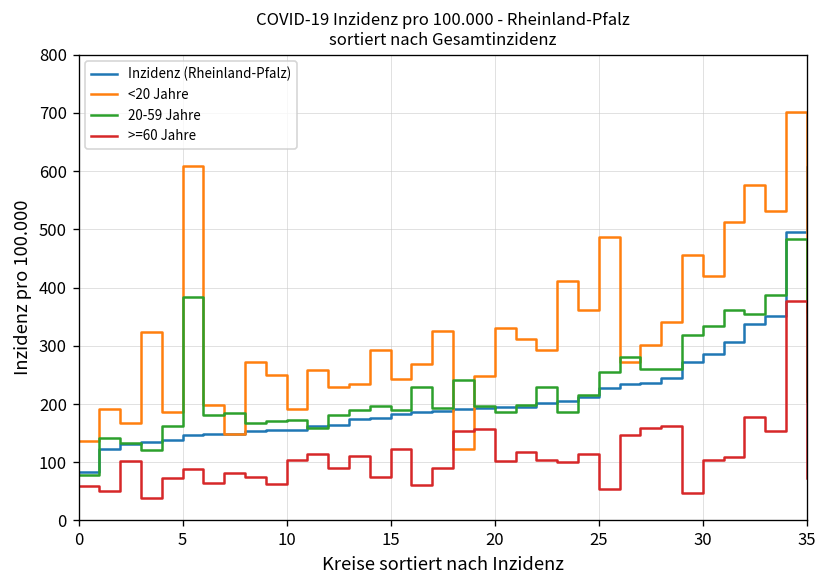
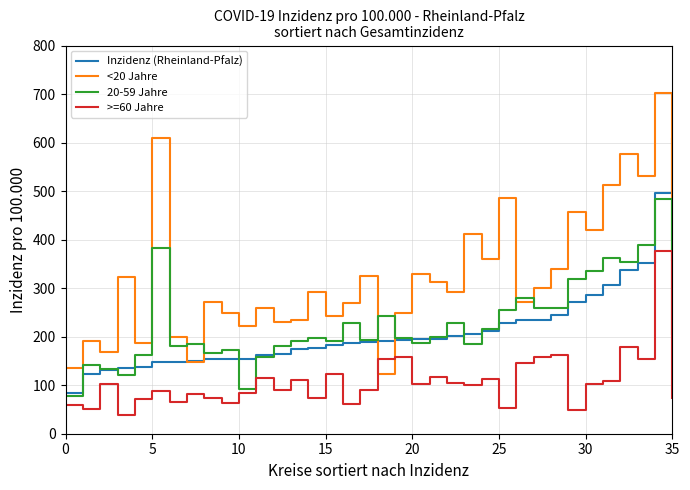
<20 Jahre, 10: 190 -> 220
20-59 Jahre, 10: 170 -> 90
>=60 Jahre, 10: 100 -> 80
